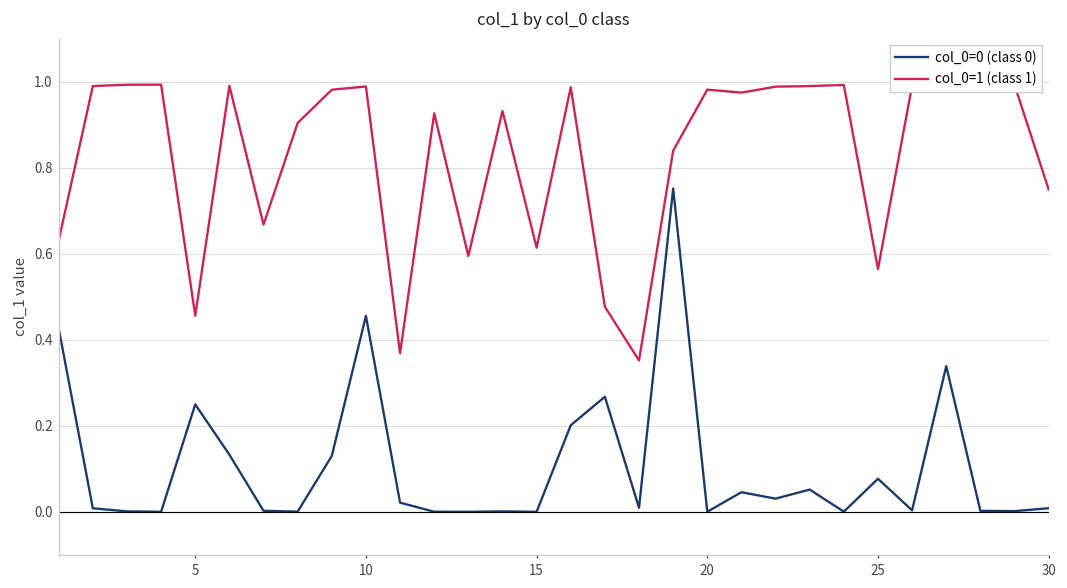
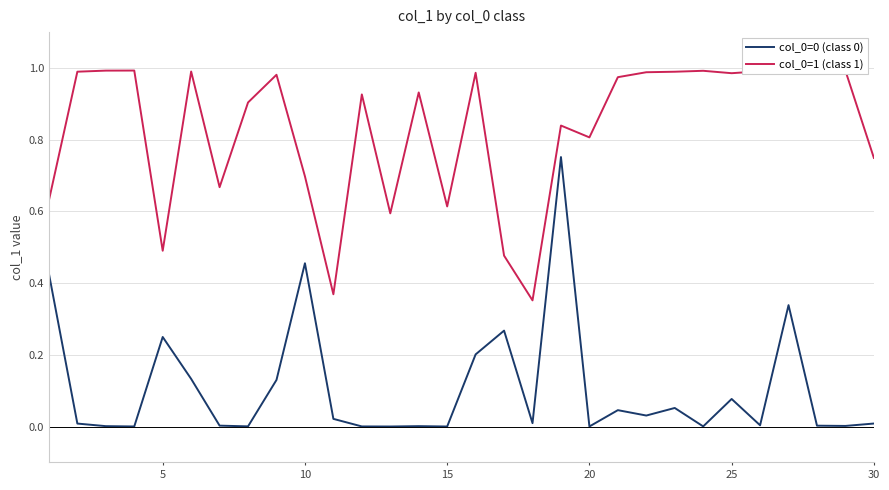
col_0=1 (class 1), 5: 0.46 -> 0.49
col_0=1 (class 1), 10: 0.99 -> 0.70
col_0=1 (class 1), 20: 0.98 -> 0.81
col_0=1 (class 1), 25: 0.56 -> 0.99
